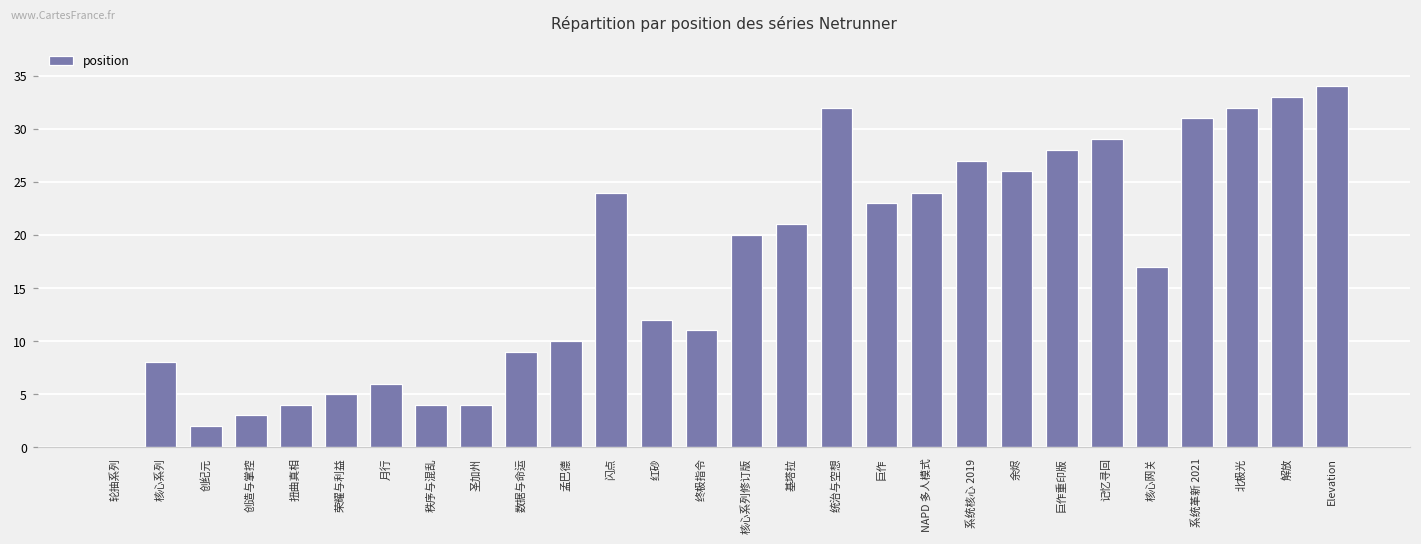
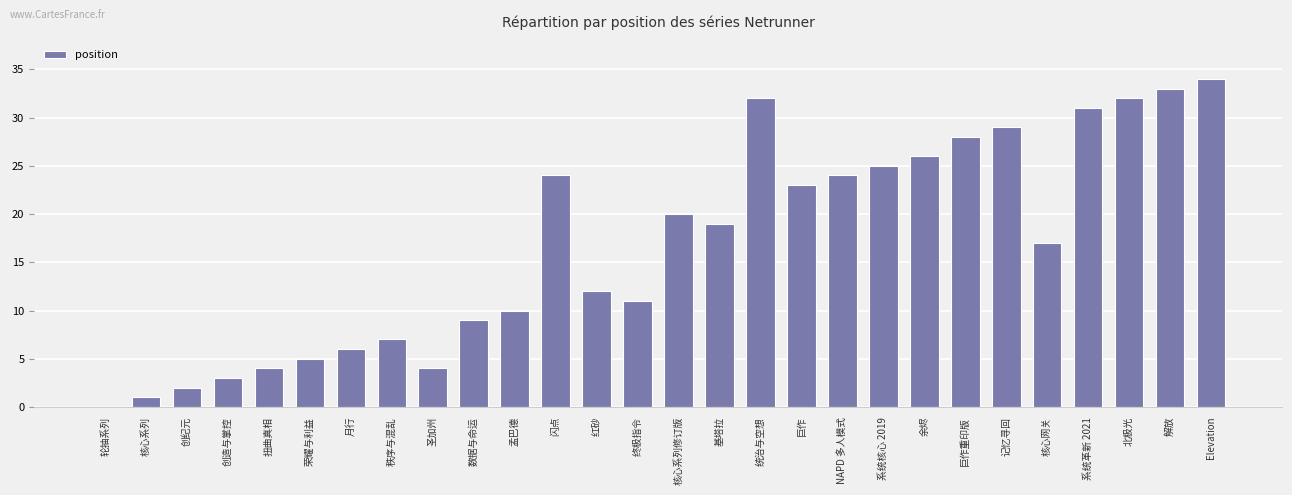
核心系列: 8 -> 1
秩序与混乱: 4 -> 7
基塔拉: 21 -> 19
系统核心 2019: 27 -> 25
